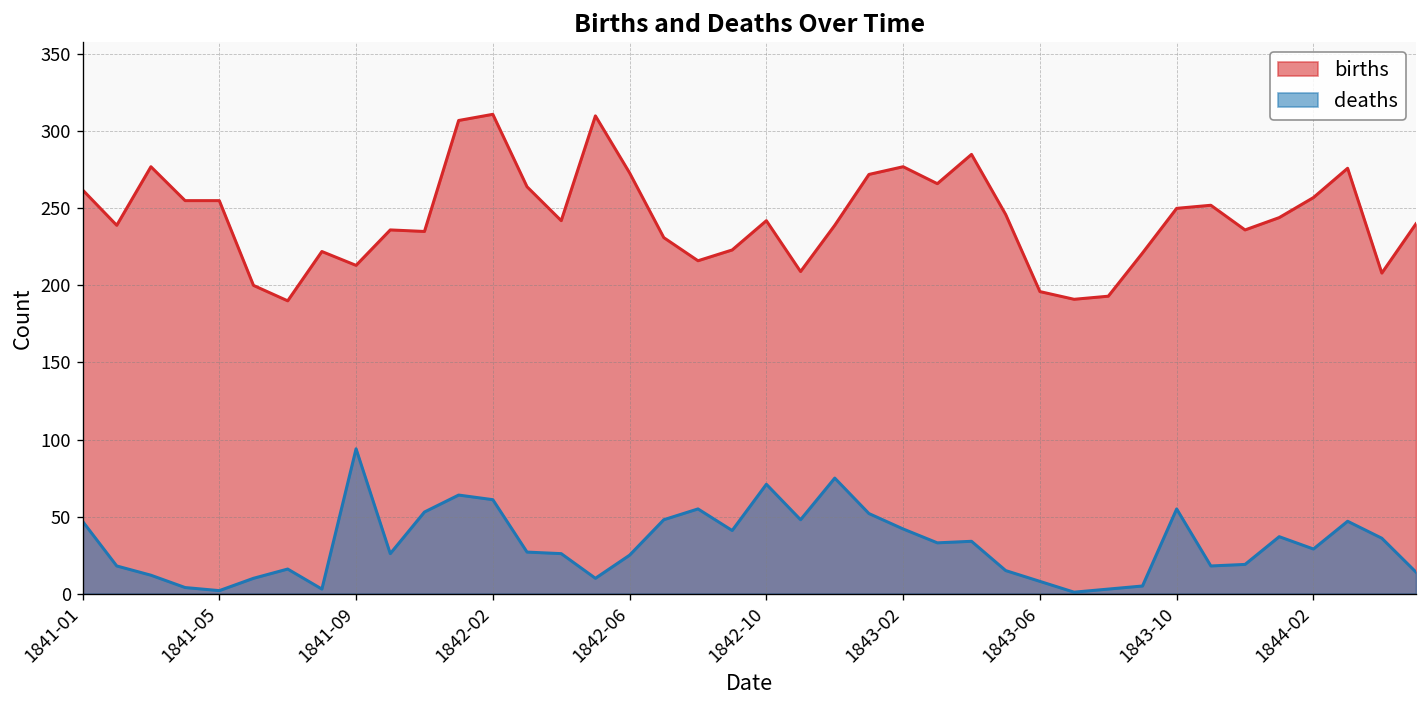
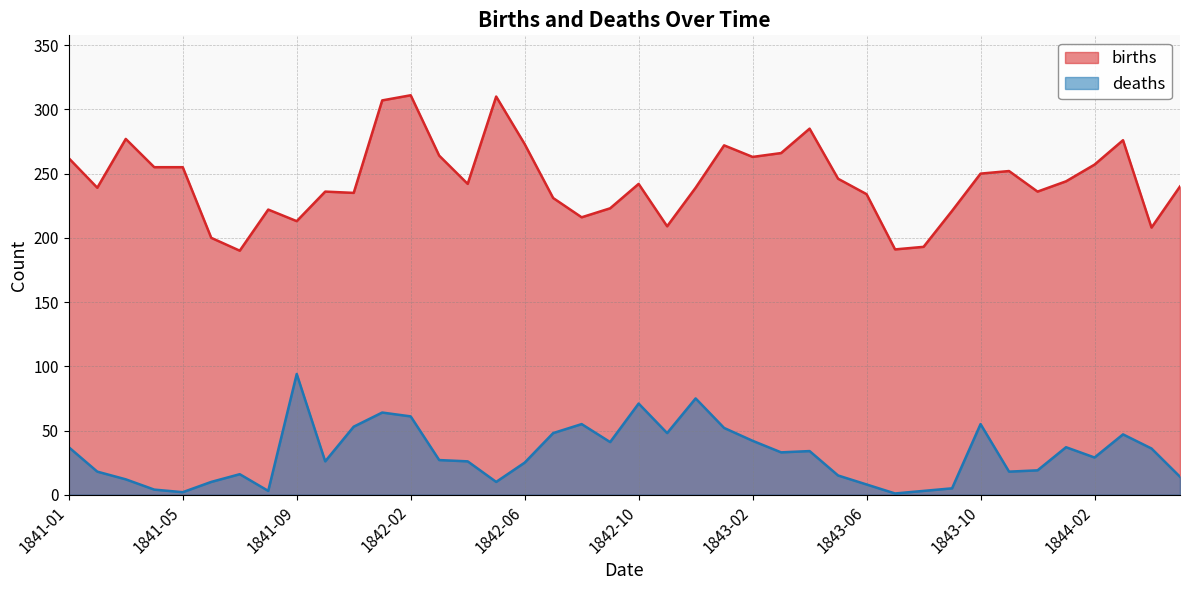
deaths, 1841-01: 47 -> 37
births, 1843-02: 277 -> 263
births, 1843-06: 196 -> 234
